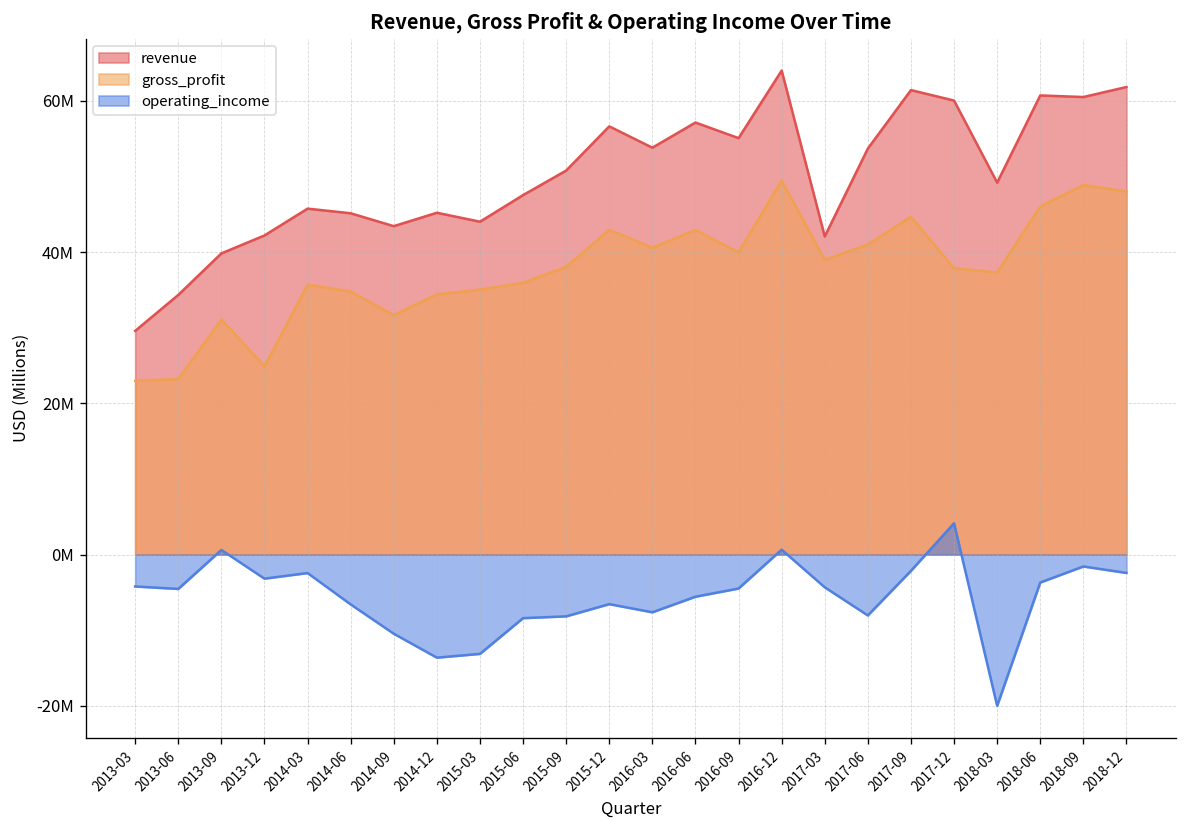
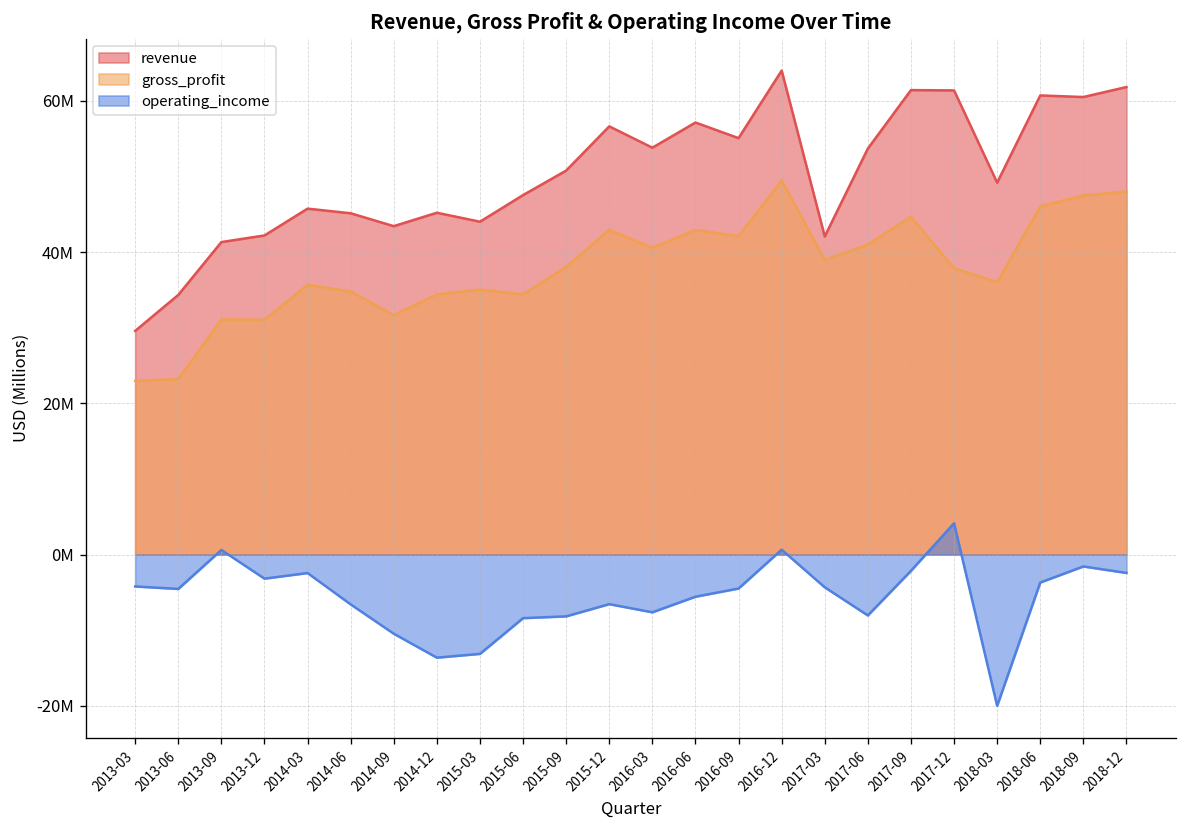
revenue, 2013-09: 40000000 -> 41000000
gross_profit, 2013-12: 25000000 -> 31000000
gross_profit, 2015-06: 36000000 -> 34000000
gross_profit, 2016-09: 40000000 -> 42000000
revenue, 2017-12: 60000000 -> 61000000
gross_profit, 2018-03: 37000000 -> 36000000
gross_profit, 2018-09: 49000000 -> 47000000
